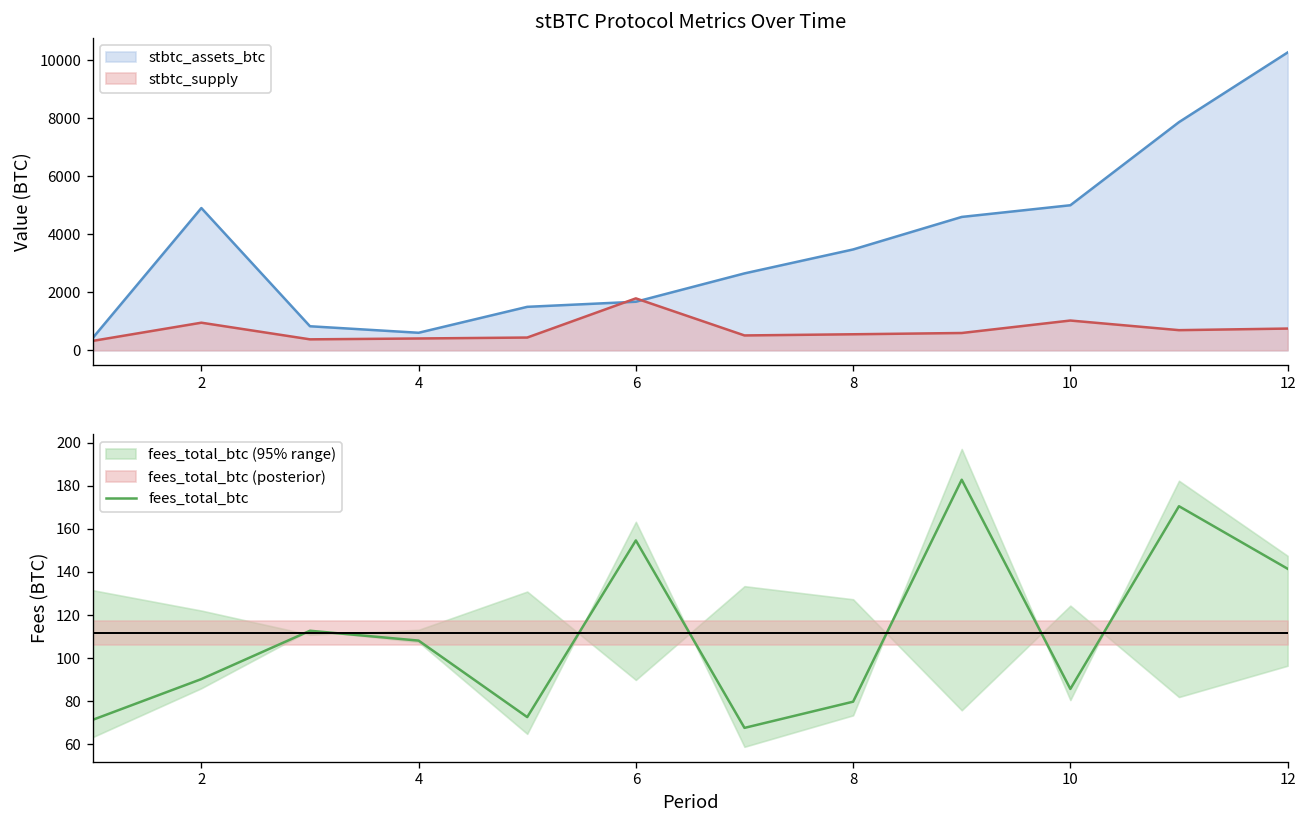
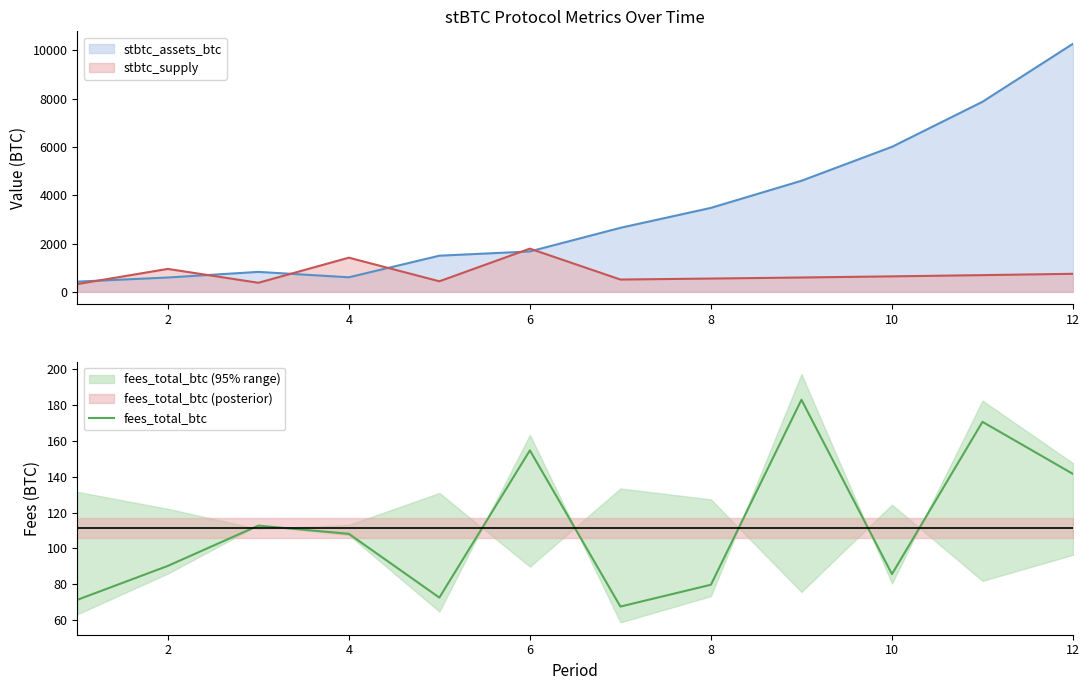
stBTC Protocol Metrics Over Time, stbtc_assets_btc, 2: 4900 -> 600
stBTC Protocol Metrics Over Time, stbtc_supply, 4: 400 -> 1400
stBTC Protocol Metrics Over Time, stbtc_assets_btc, 10: 5000 -> 6000
stBTC Protocol Metrics Over Time, stbtc_supply, 10: 1000 -> 600
